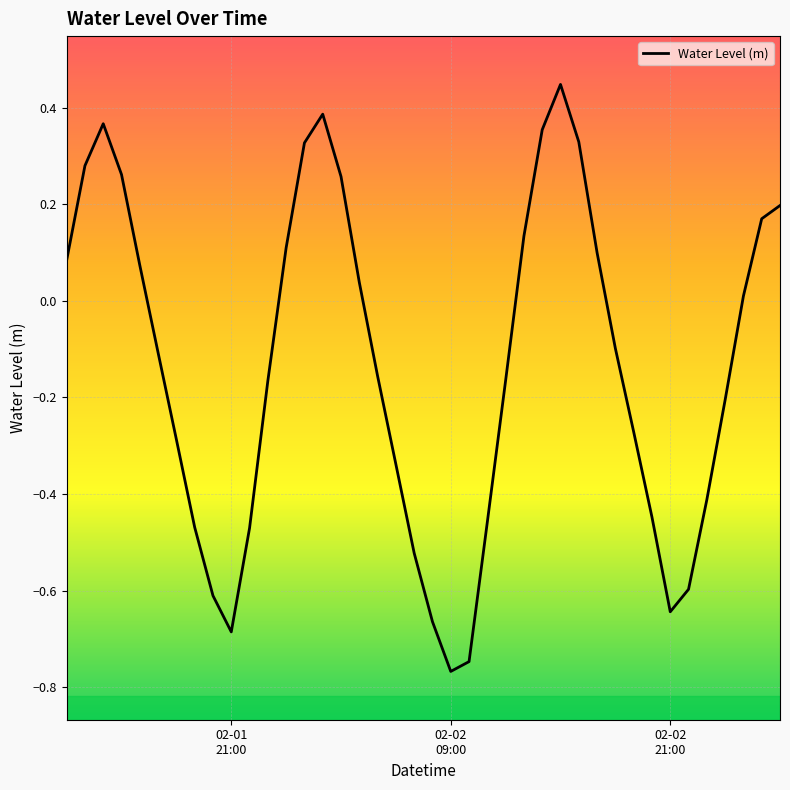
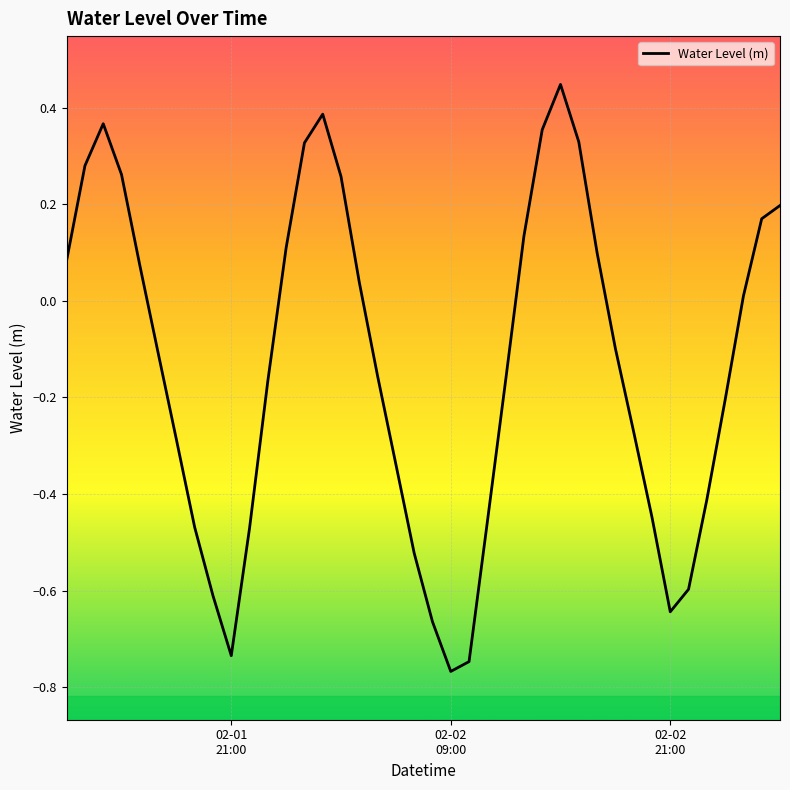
02-01 21:00: -0.69 -> -0.73
